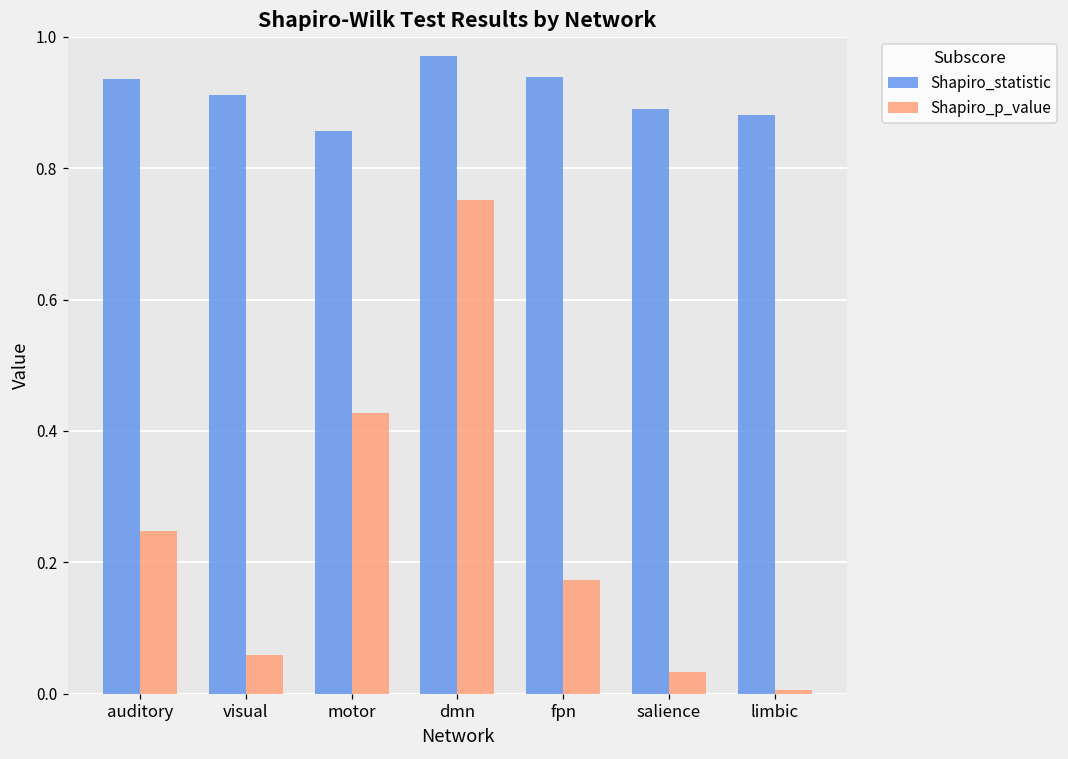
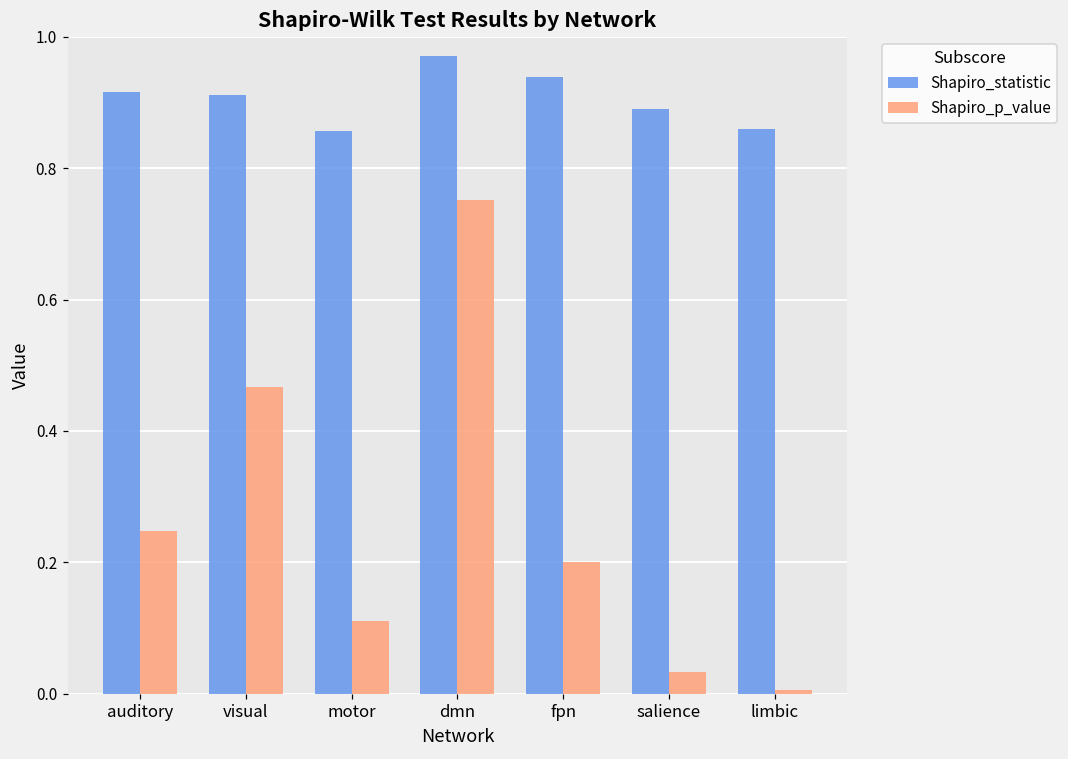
Shapiro_statistic, auditory: 0.94 -> 0.92
Shapiro_p_value, visual: 0.06 -> 0.47
Shapiro_p_value, motor: 0.43 -> 0.11
Shapiro_p_value, fpn: 0.17 -> 0.20
Shapiro_statistic, limbic: 0.88 -> 0.86
